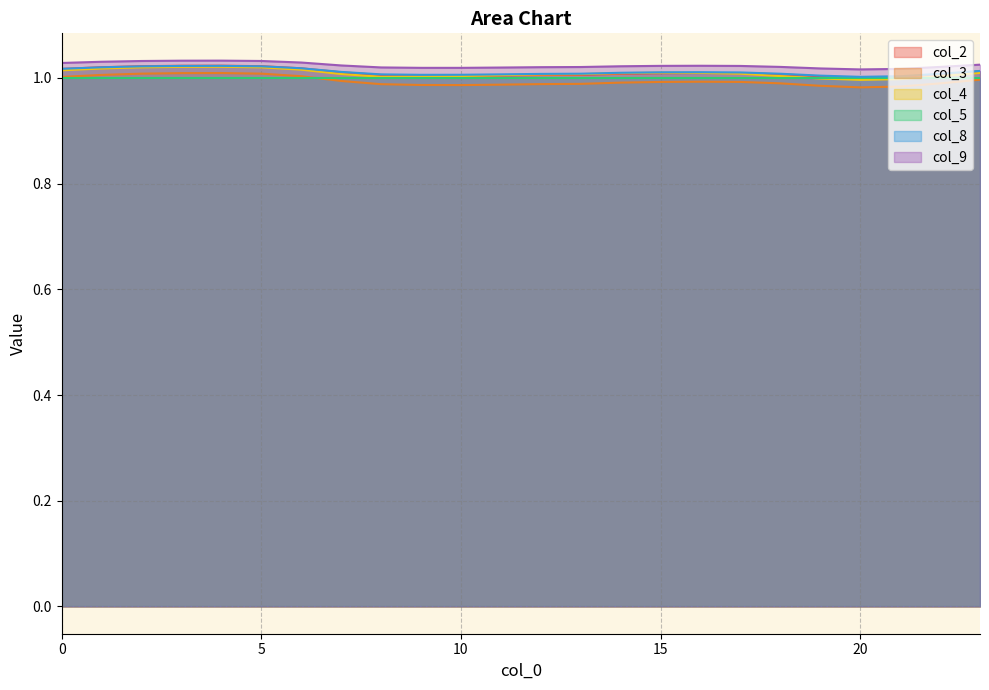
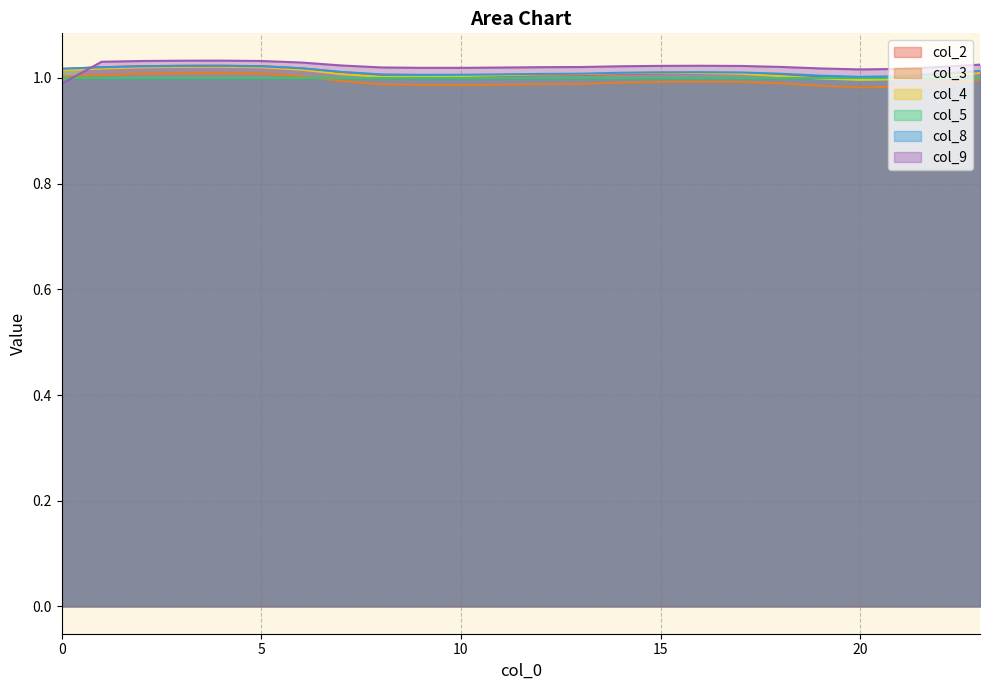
col_9, 0: 1.03 -> 0.99
